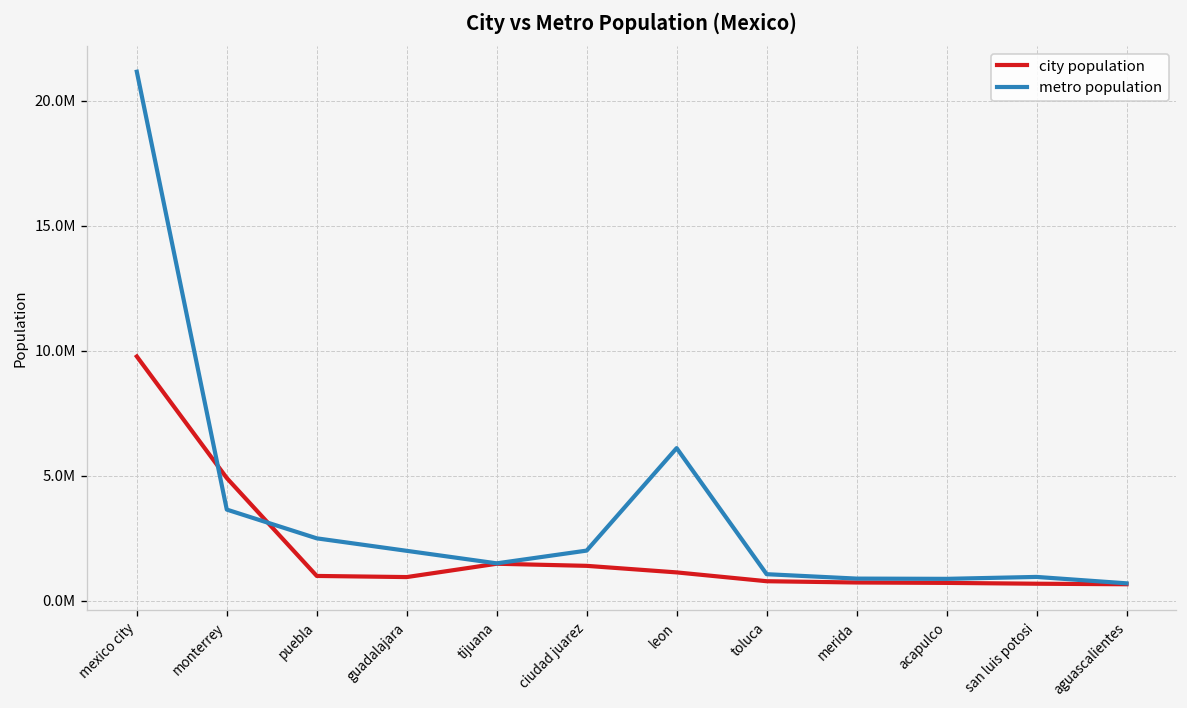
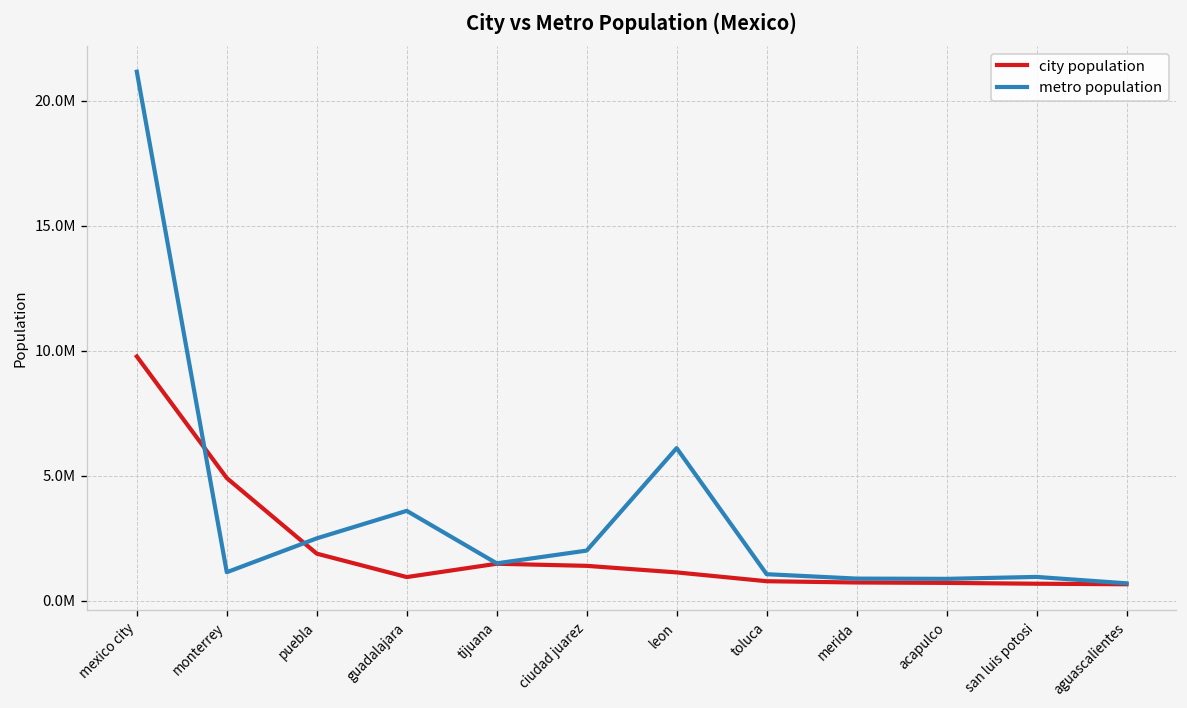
metro population, monterrey: 3700000 -> 1100000
city population, puebla: 1000000 -> 1900000
metro population, guadalajara: 2000000 -> 3600000
